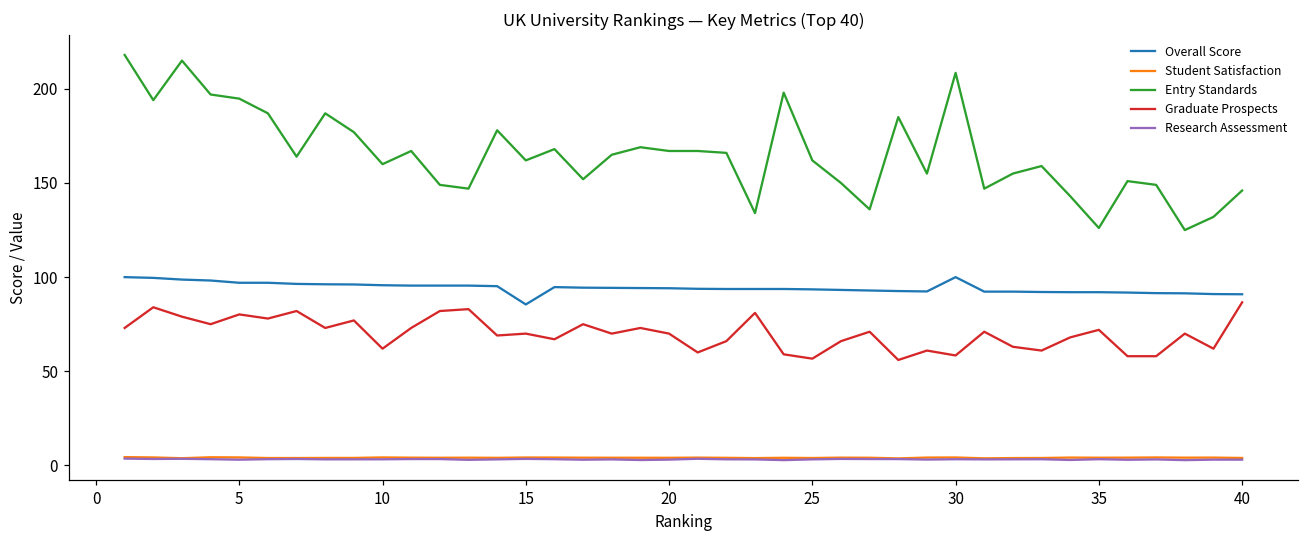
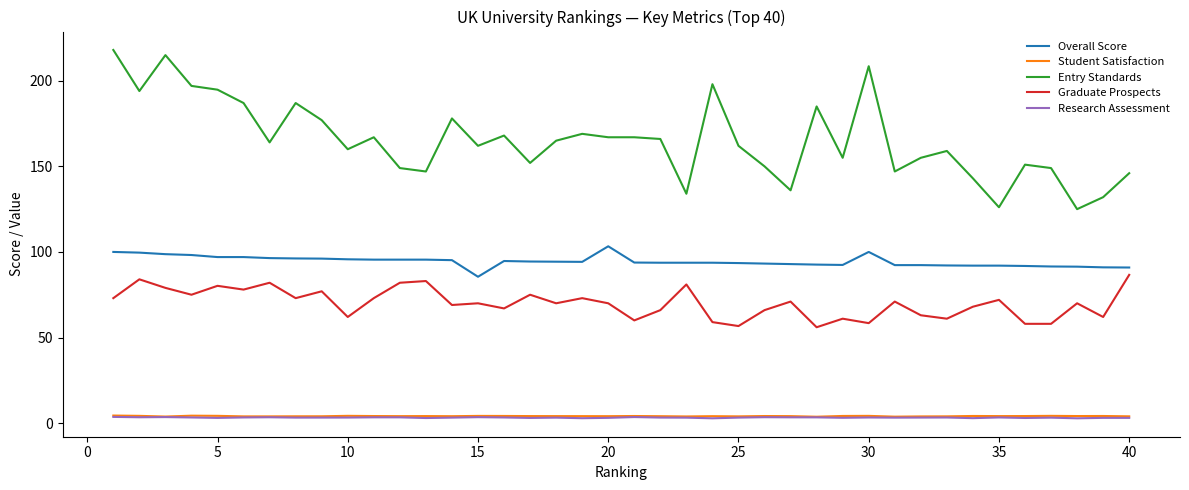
Overall Score, 20: 94 -> 103
